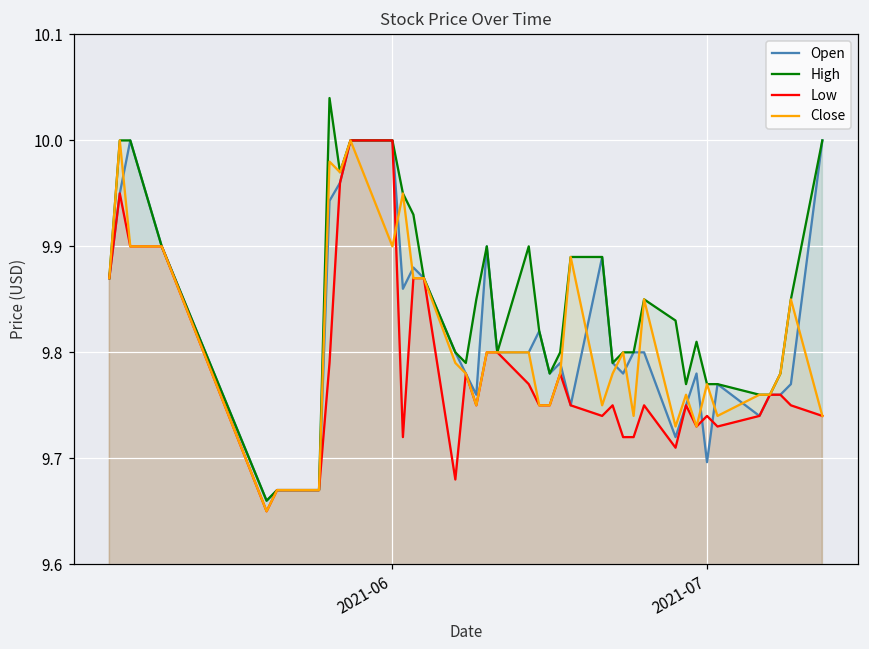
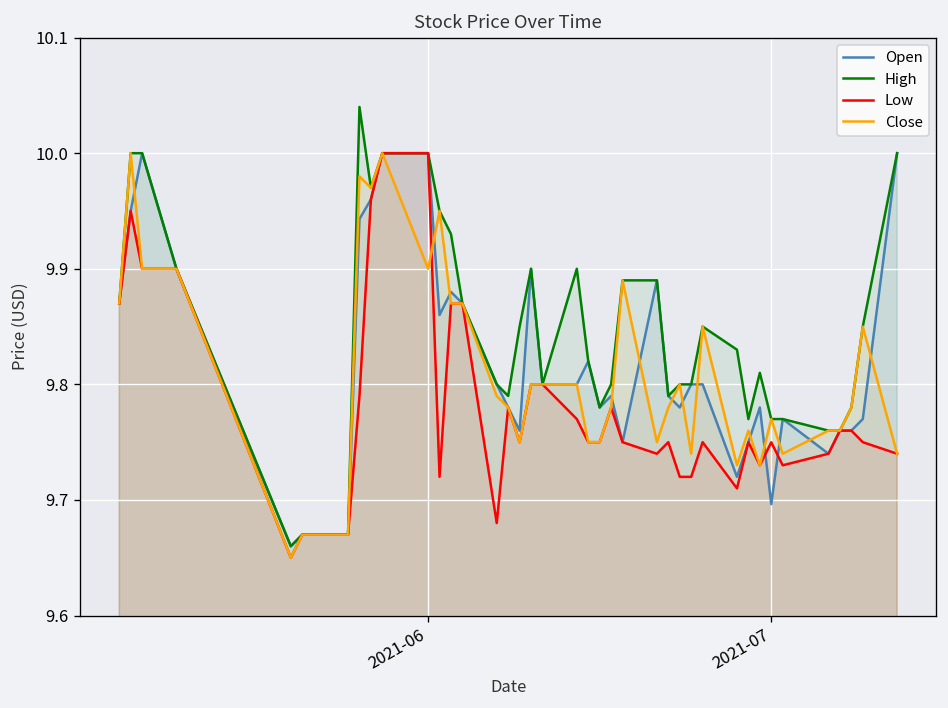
Low, 2021-07: 9.74 -> 9.75
